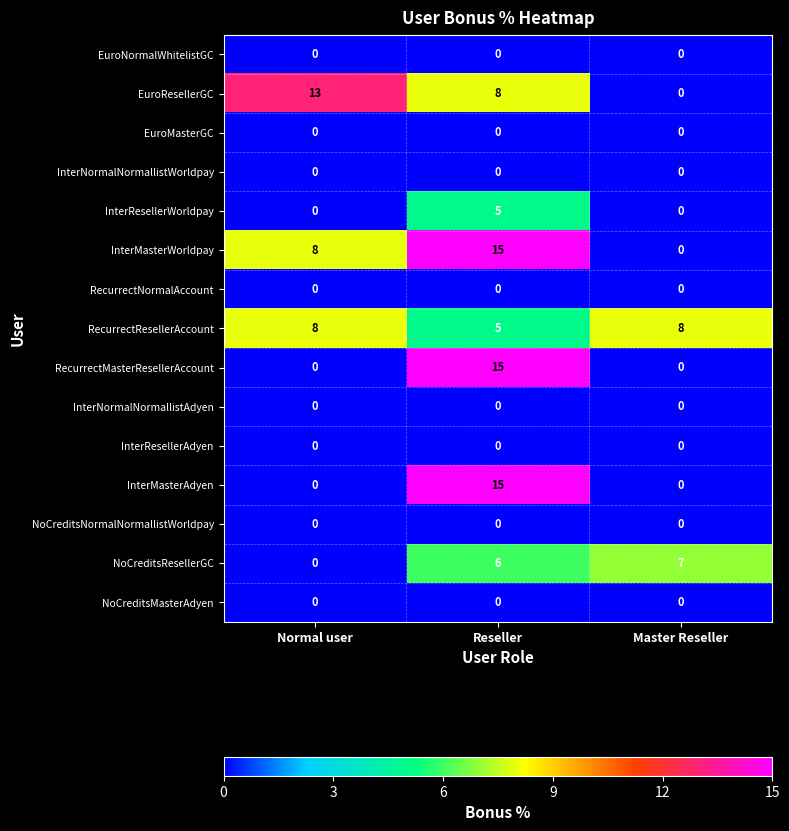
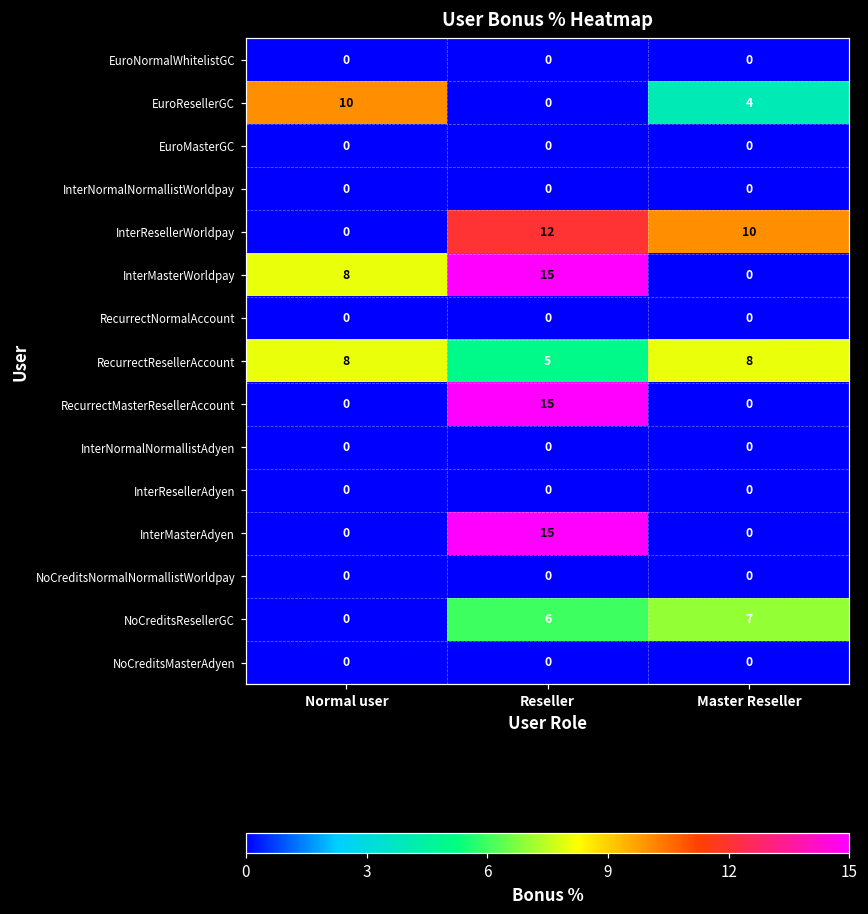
EuroResellerGC, Normal user: 13 -> 10
EuroResellerGC, Reseller: 8 -> 0
EuroResellerGC, Master Reseller: 0 -> 4
InterResellerWorldpay, Reseller: 5 -> 12
InterResellerWorldpay, Master Reseller: 0 -> 10
